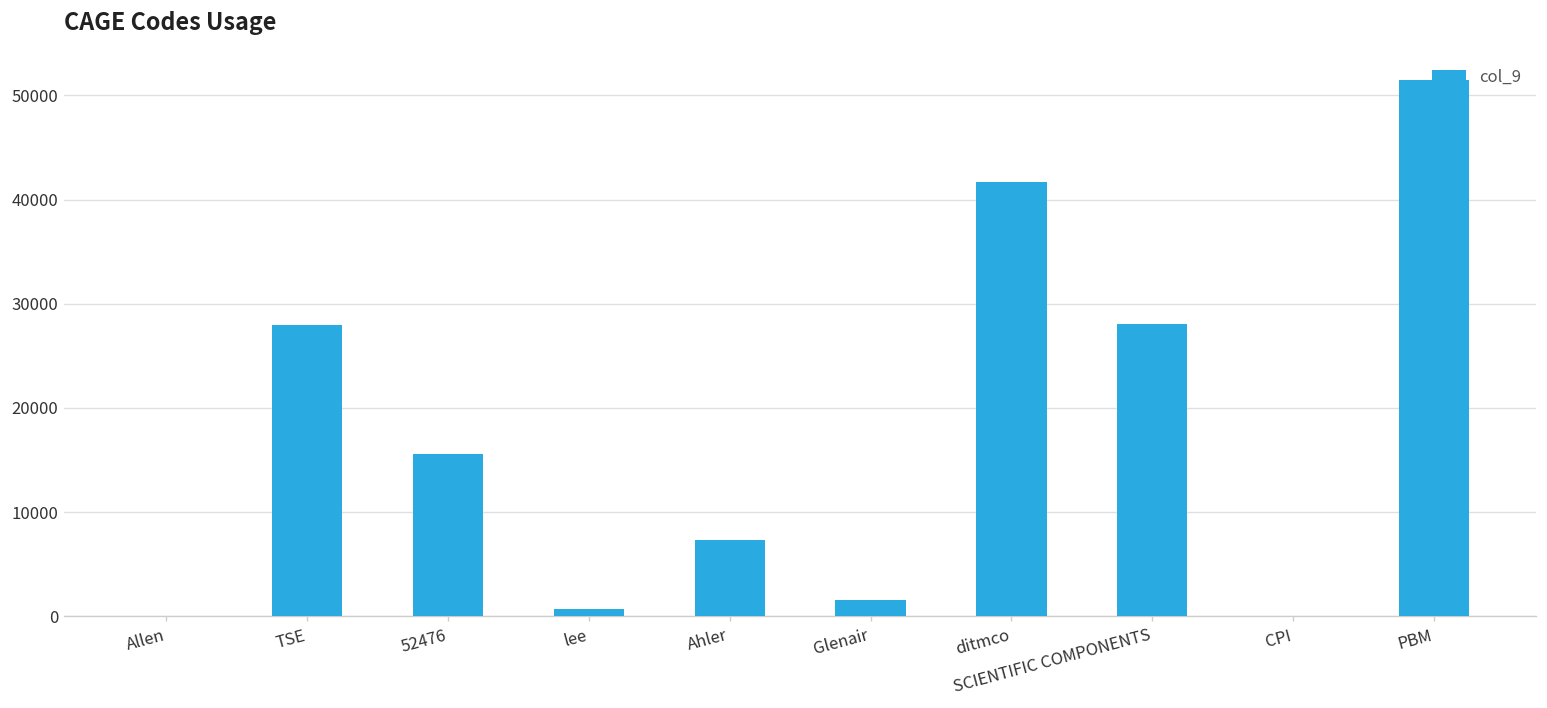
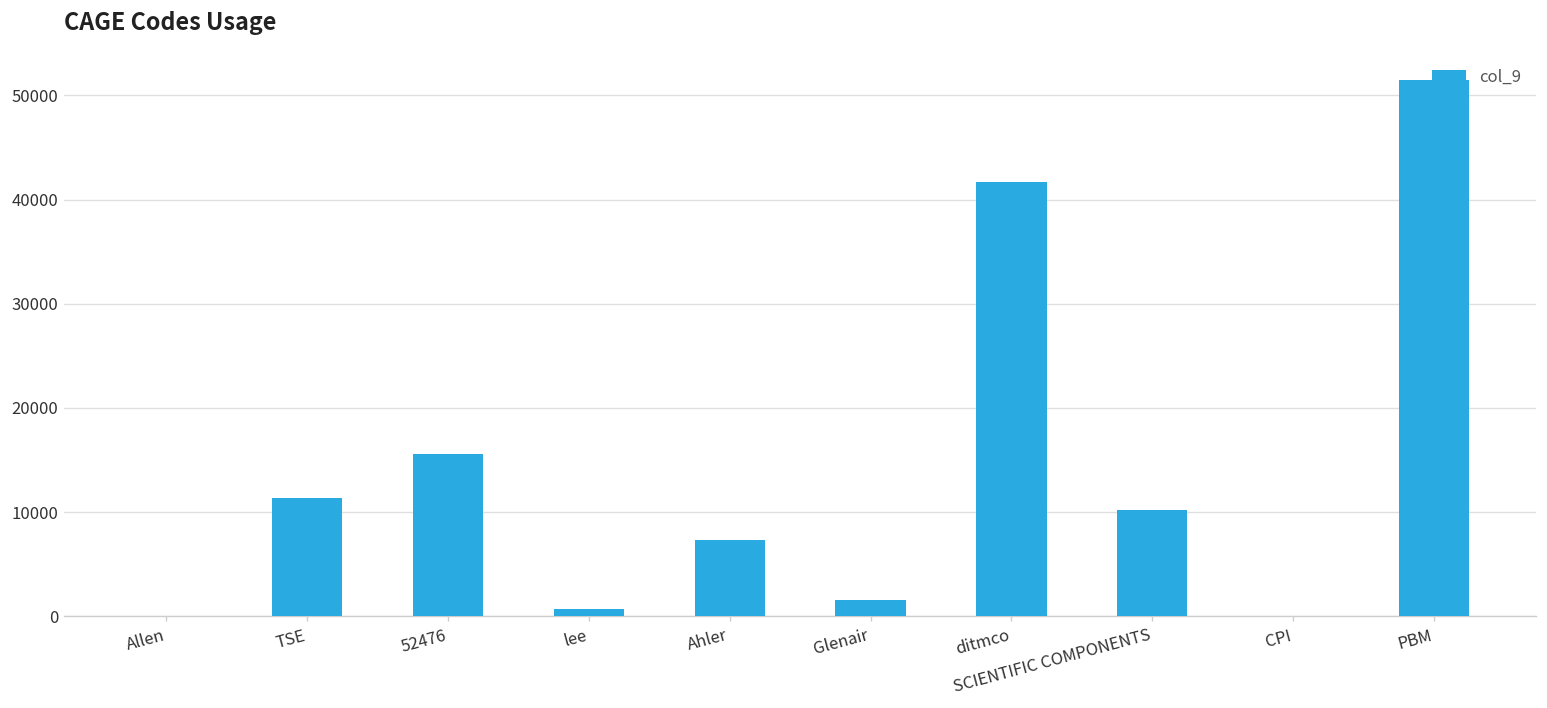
TSE: 28000 -> 11000
SCIENTIFIC COMPONENTS: 28000 -> 10000
